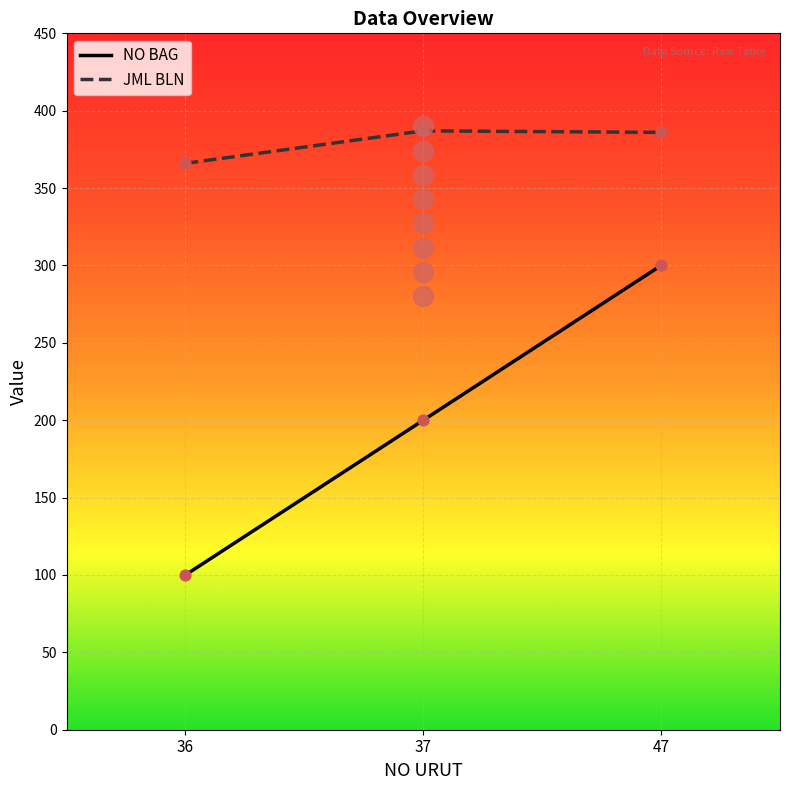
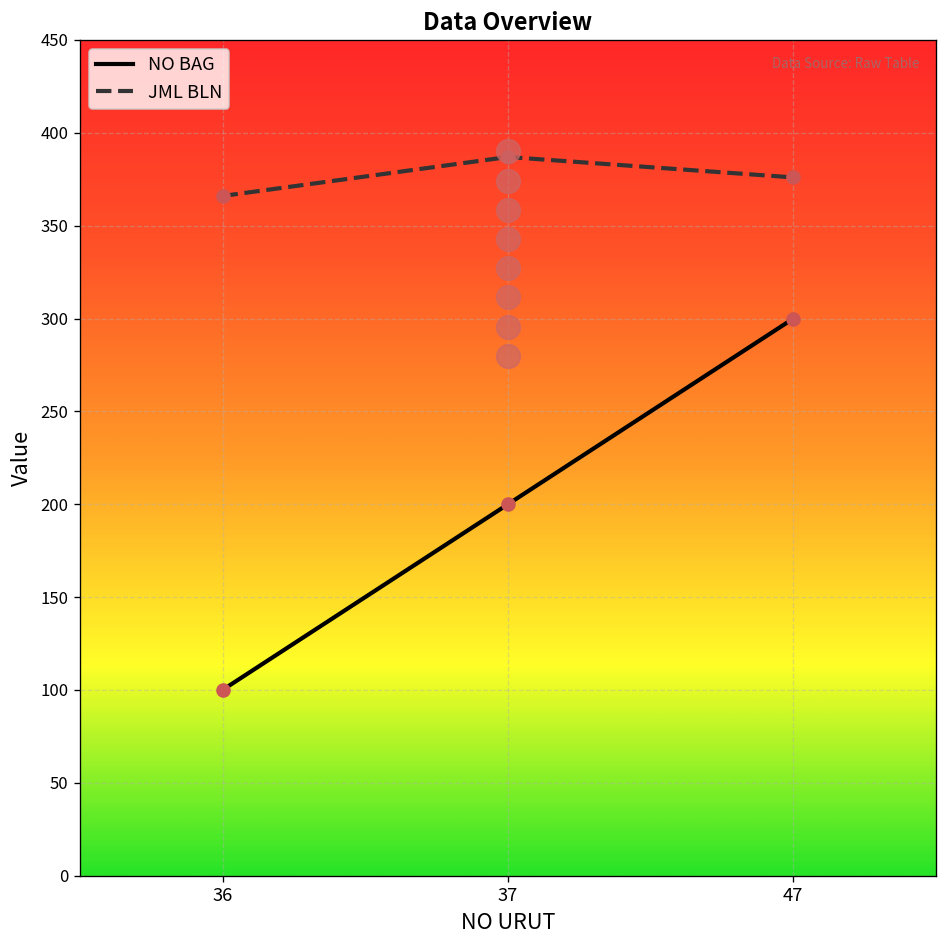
JML BLN, 47: 386 -> 376
